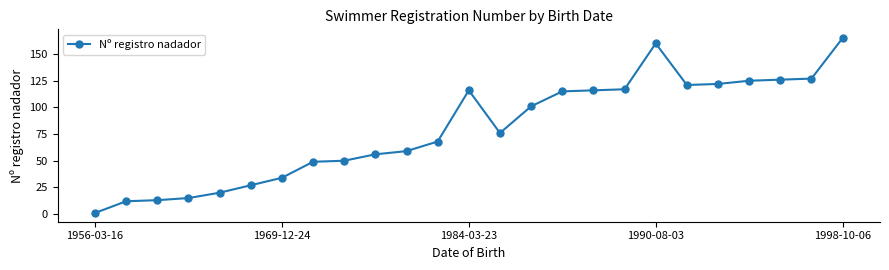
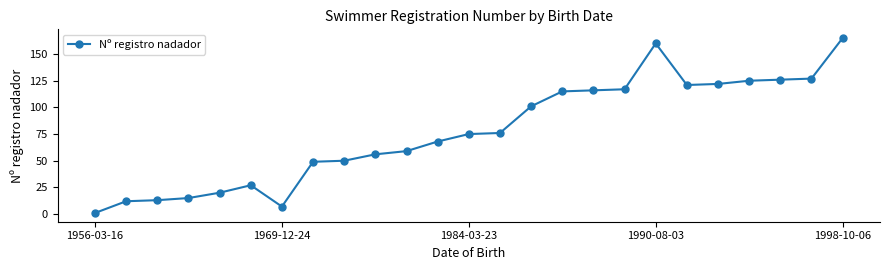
1969-12-24: 34 -> 7
1984-03-23: 116 -> 75
